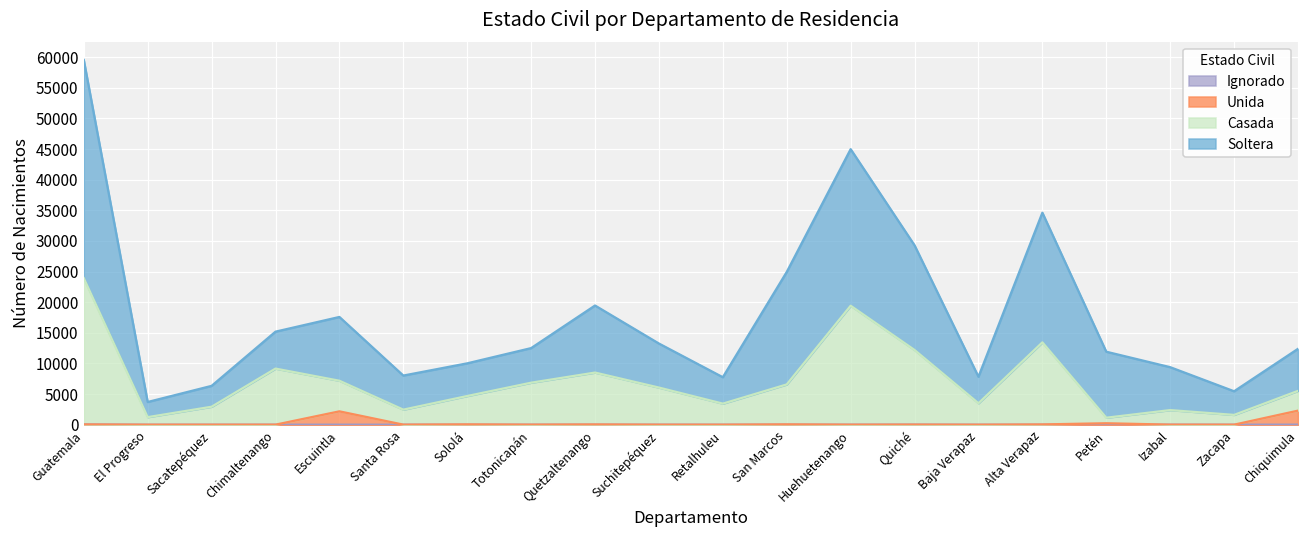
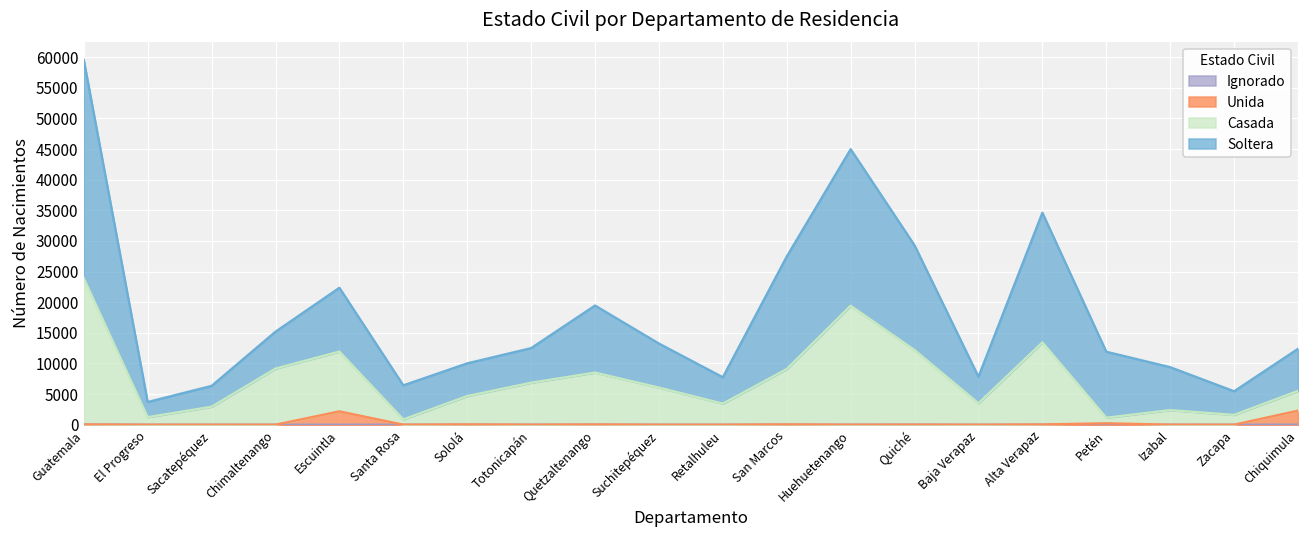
Casada, Escuintla: 5000 -> 10000
Casada, Santa Rosa: 2000 -> 1000
Casada, San Marcos: 7000 -> 9000
